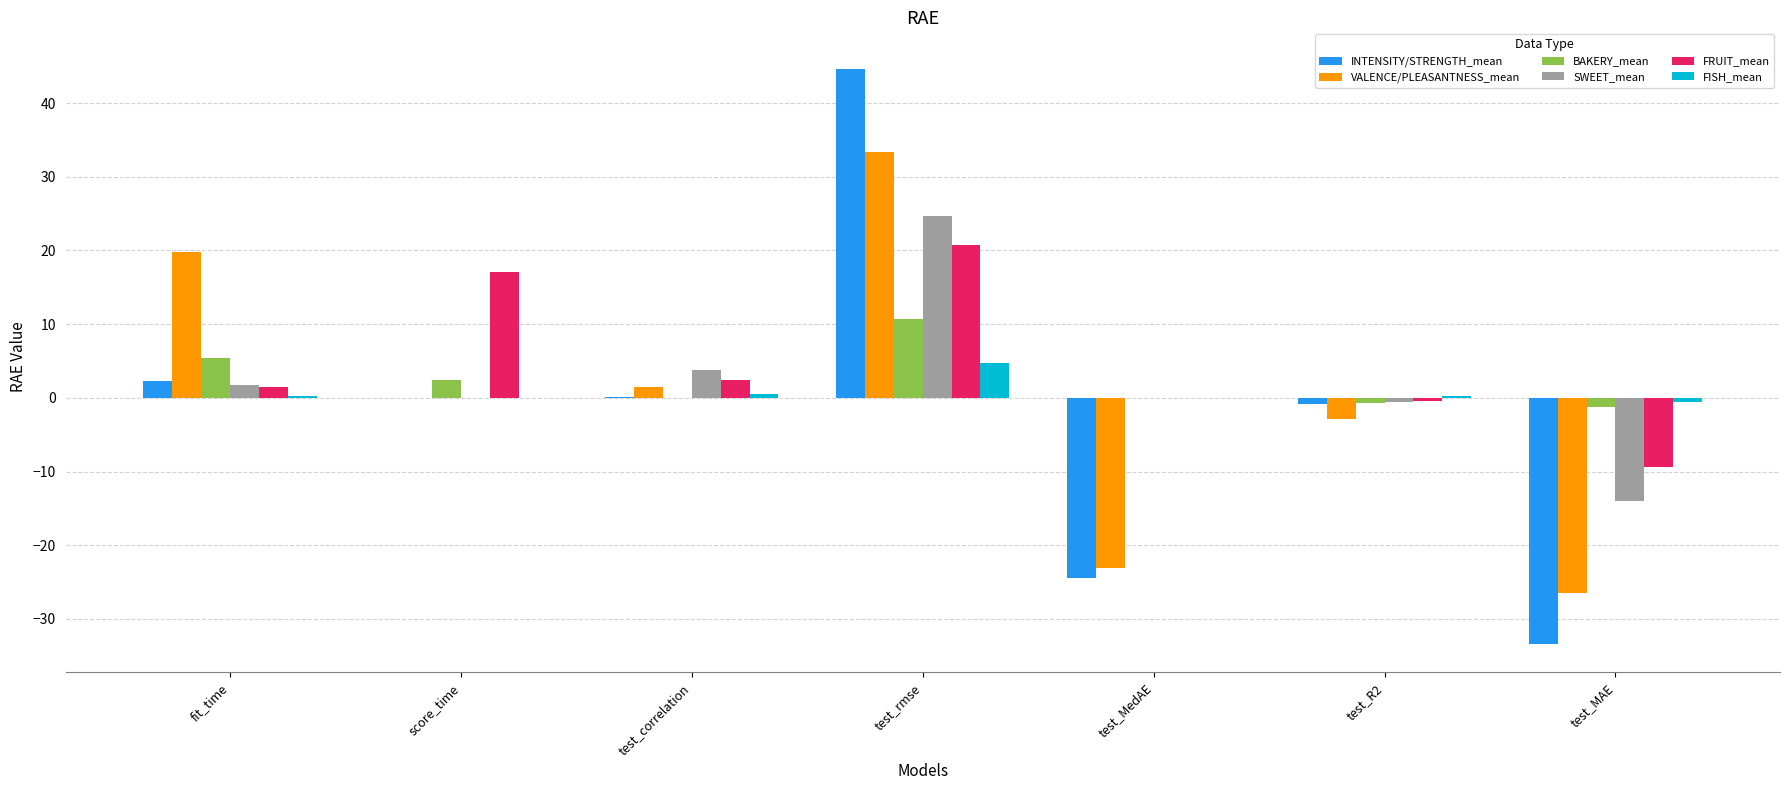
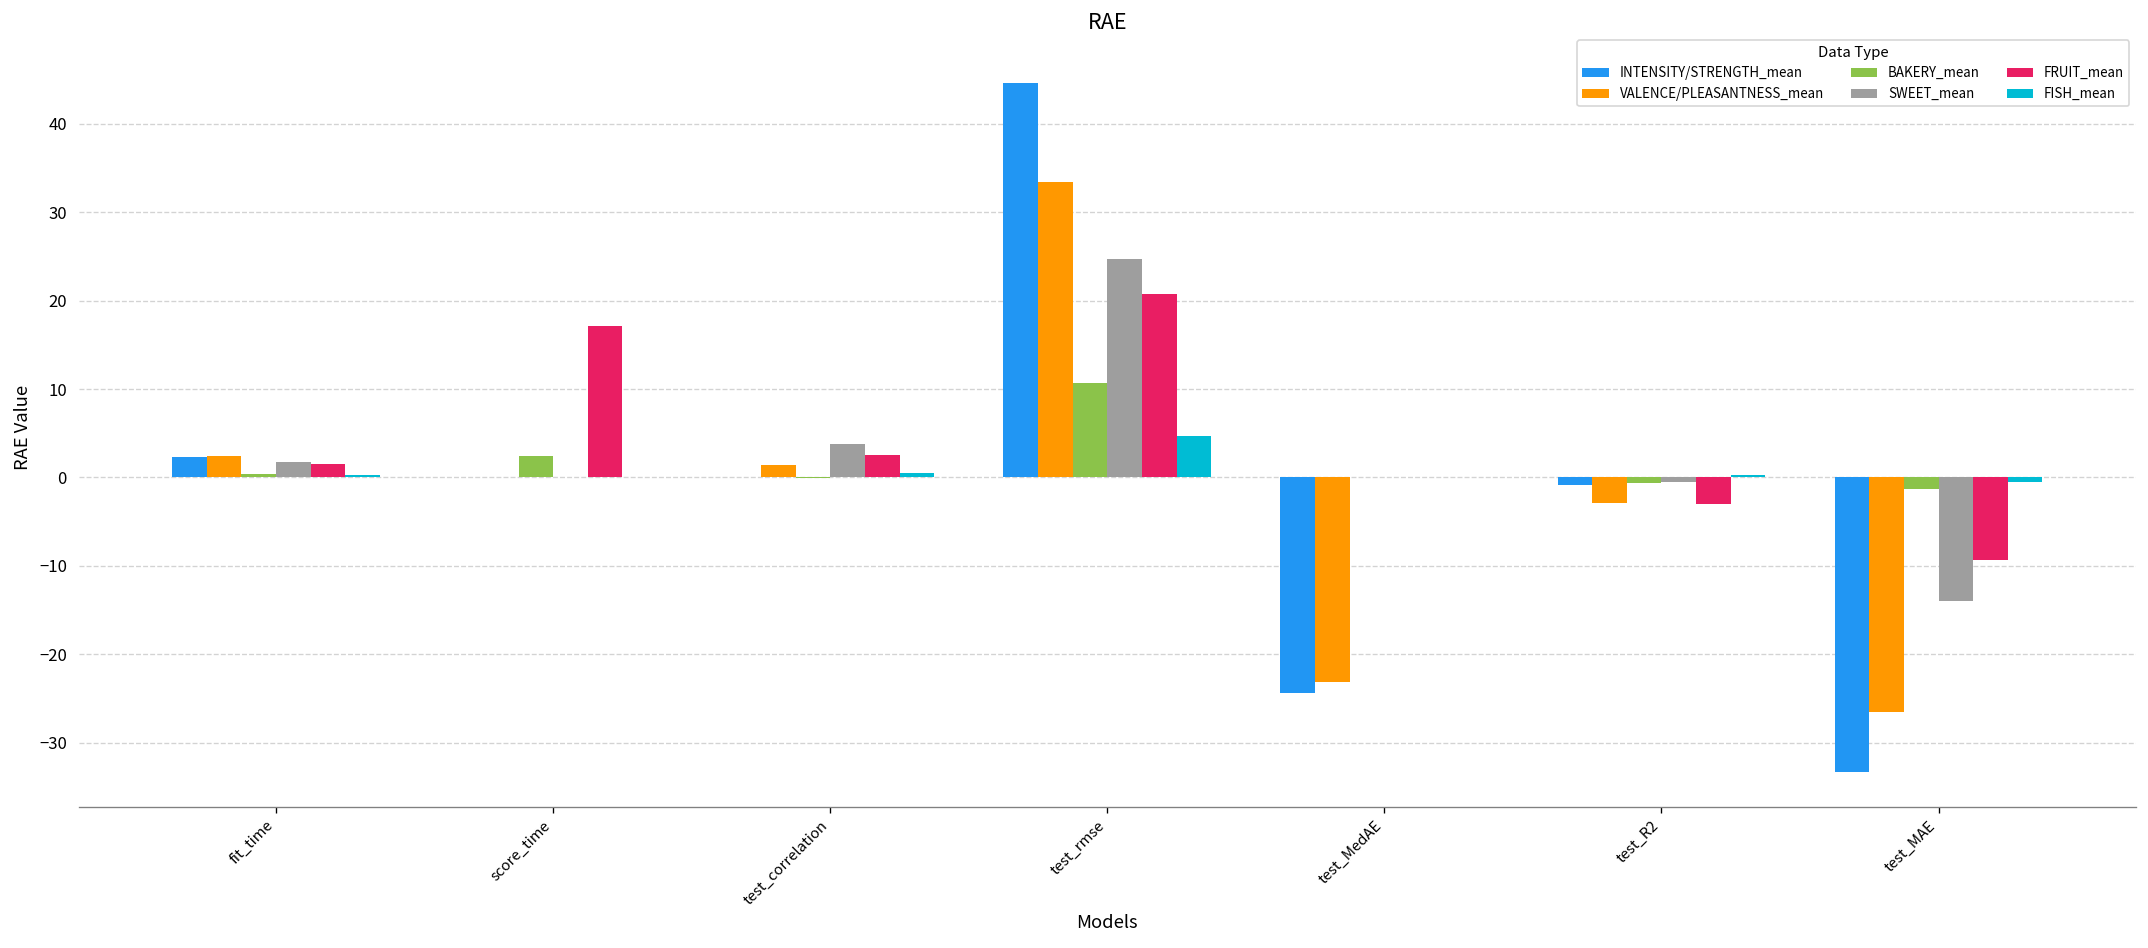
VALENCE/PLEASANTNESS_mean, fit_time: 20 -> 2
BAKERY_mean, fit_time: 5 -> 0
FRUIT_mean, test_R2: 0 -> -3
